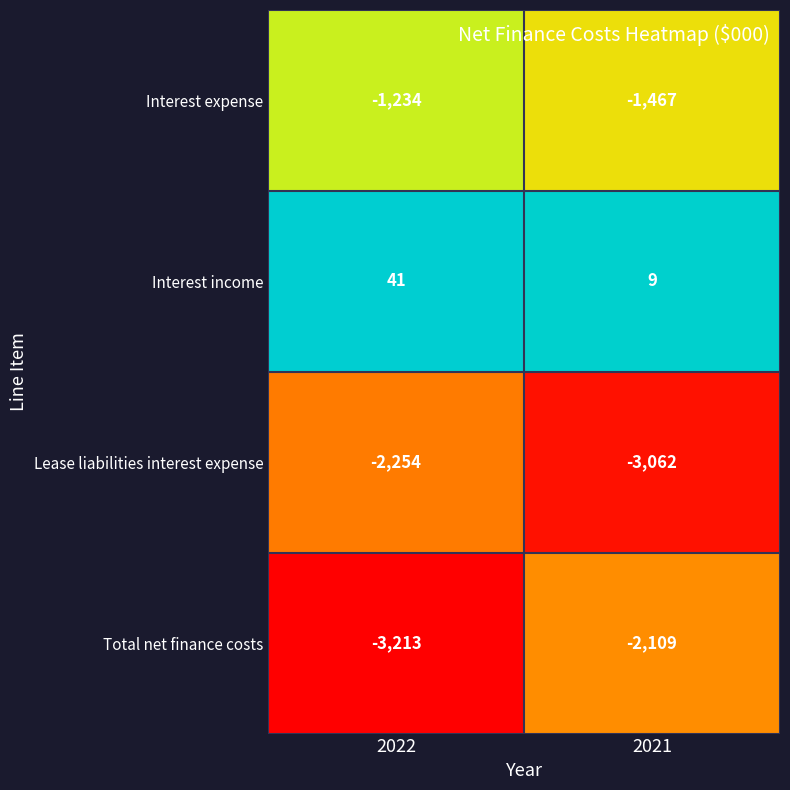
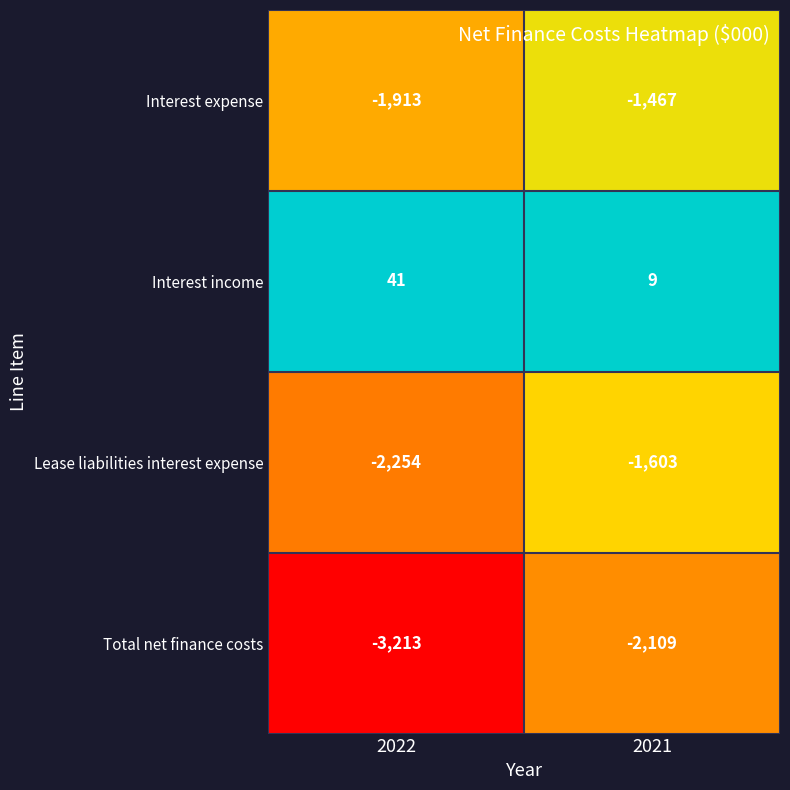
Interest expense, 2022: -1,234 -> -1,913
Lease liabilities interest expense, 2021: -3,062 -> -1,603
